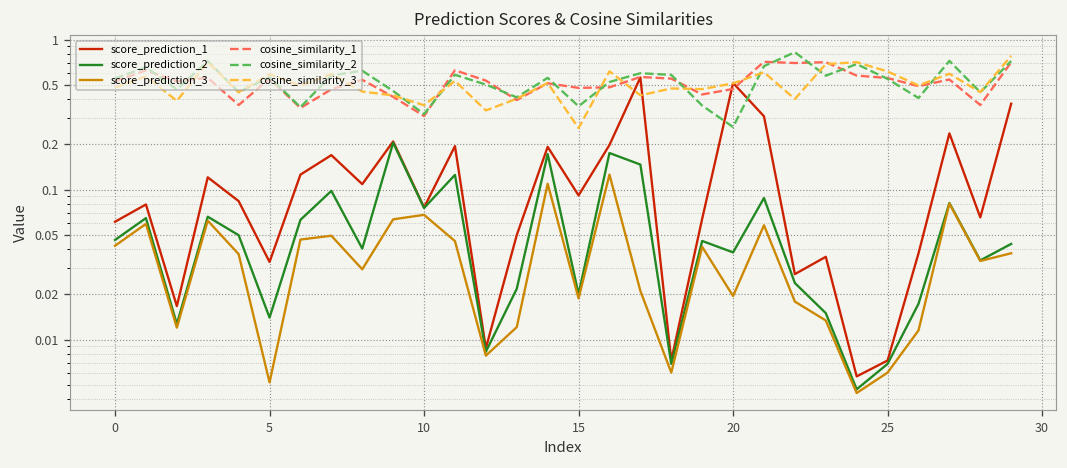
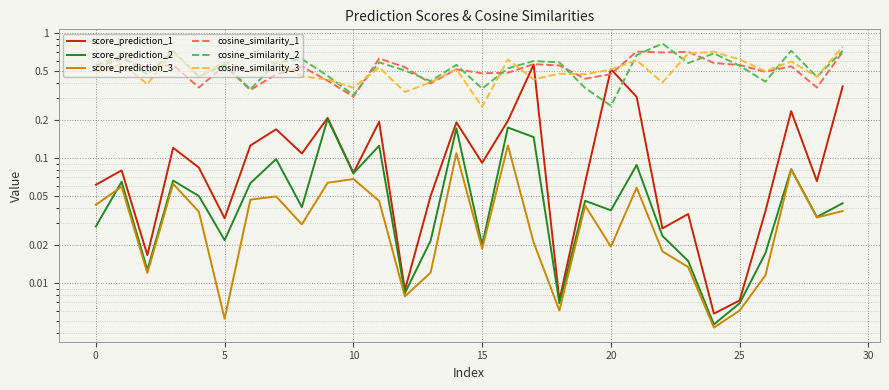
score_prediction_2, 0: 0.046 -> 0.028
score_prediction_2, 5: 0.014 -> 0.022
